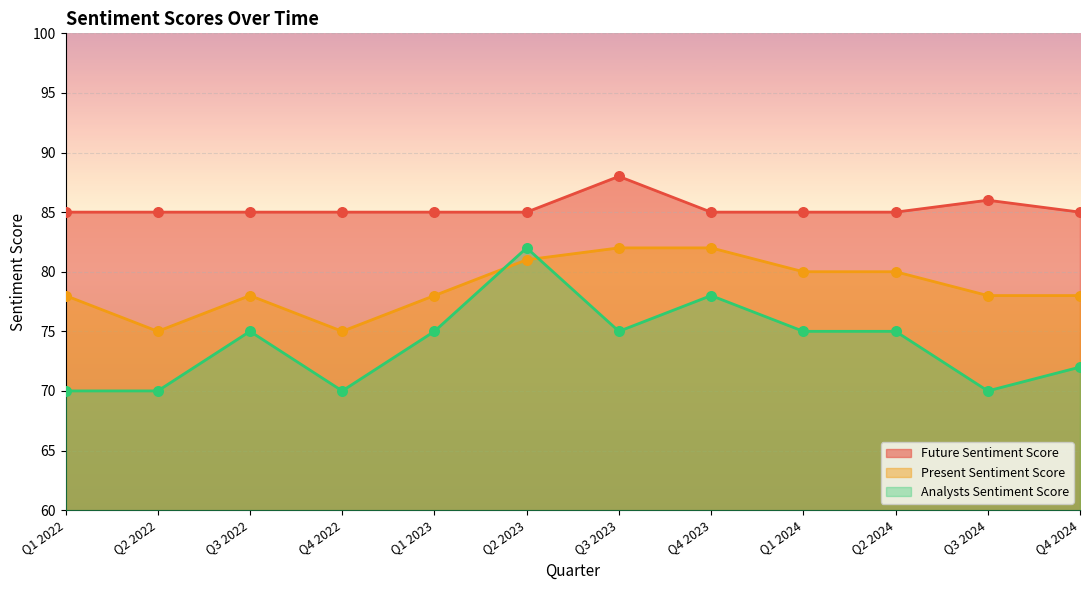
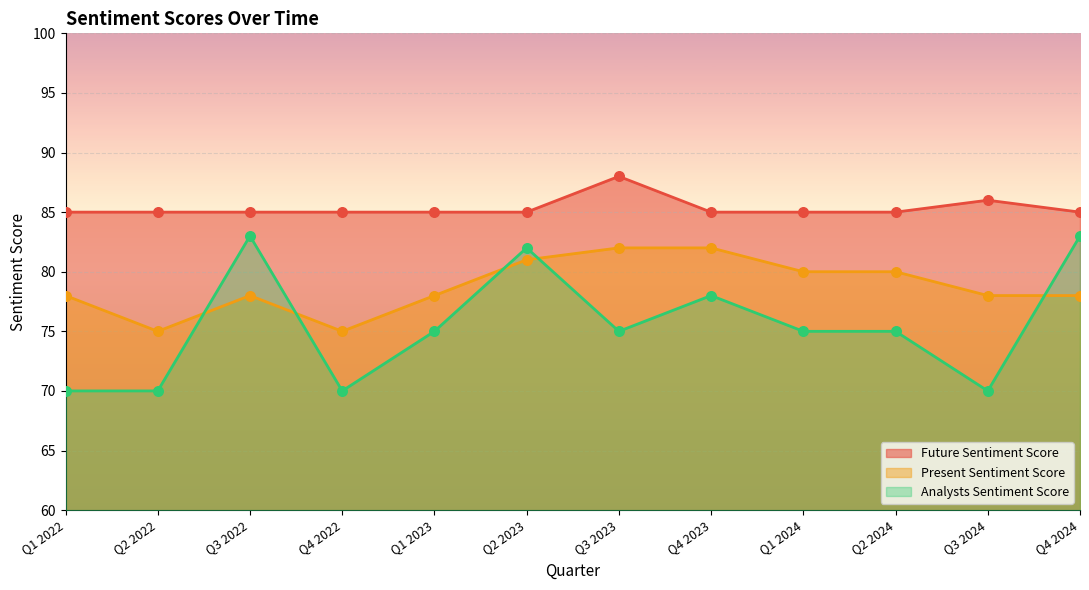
Analysts Sentiment Score, Q3 2022: 75 -> 83
Analysts Sentiment Score, Q4 2024: 72 -> 83
